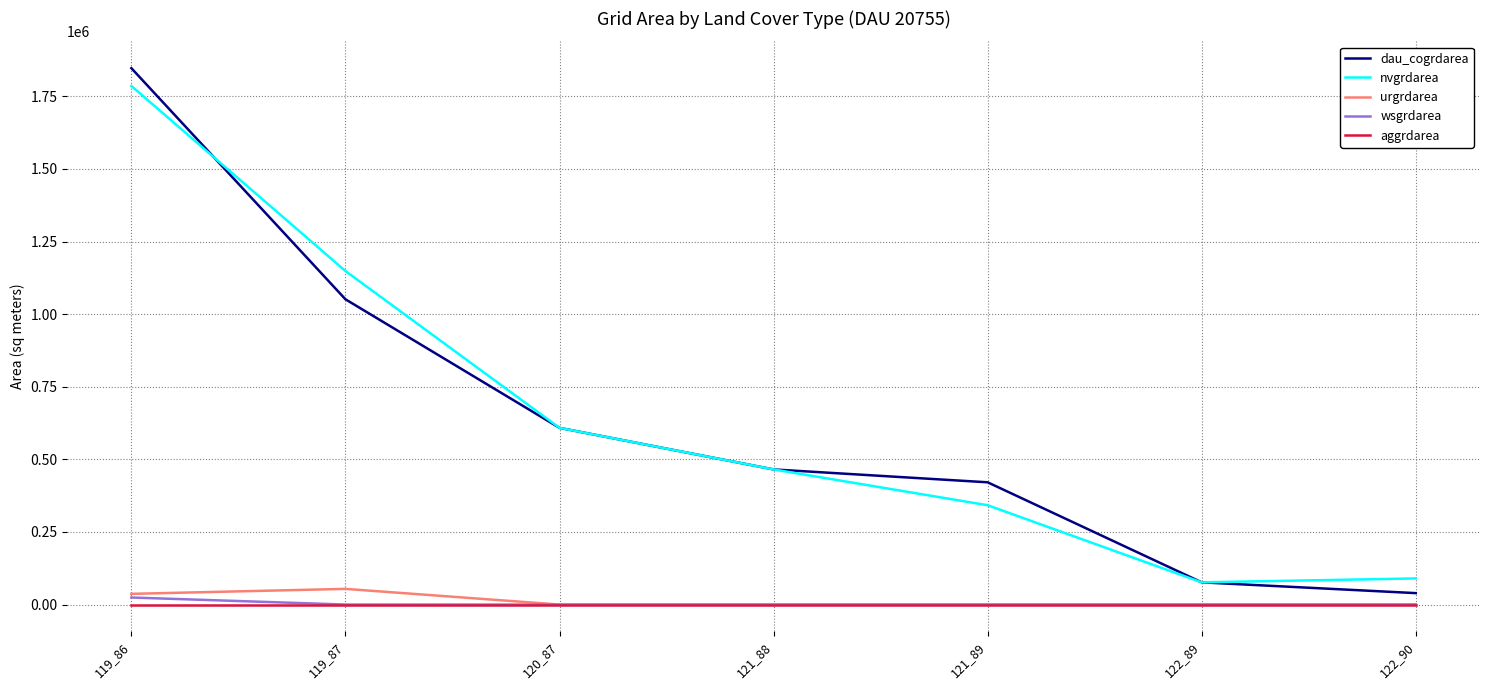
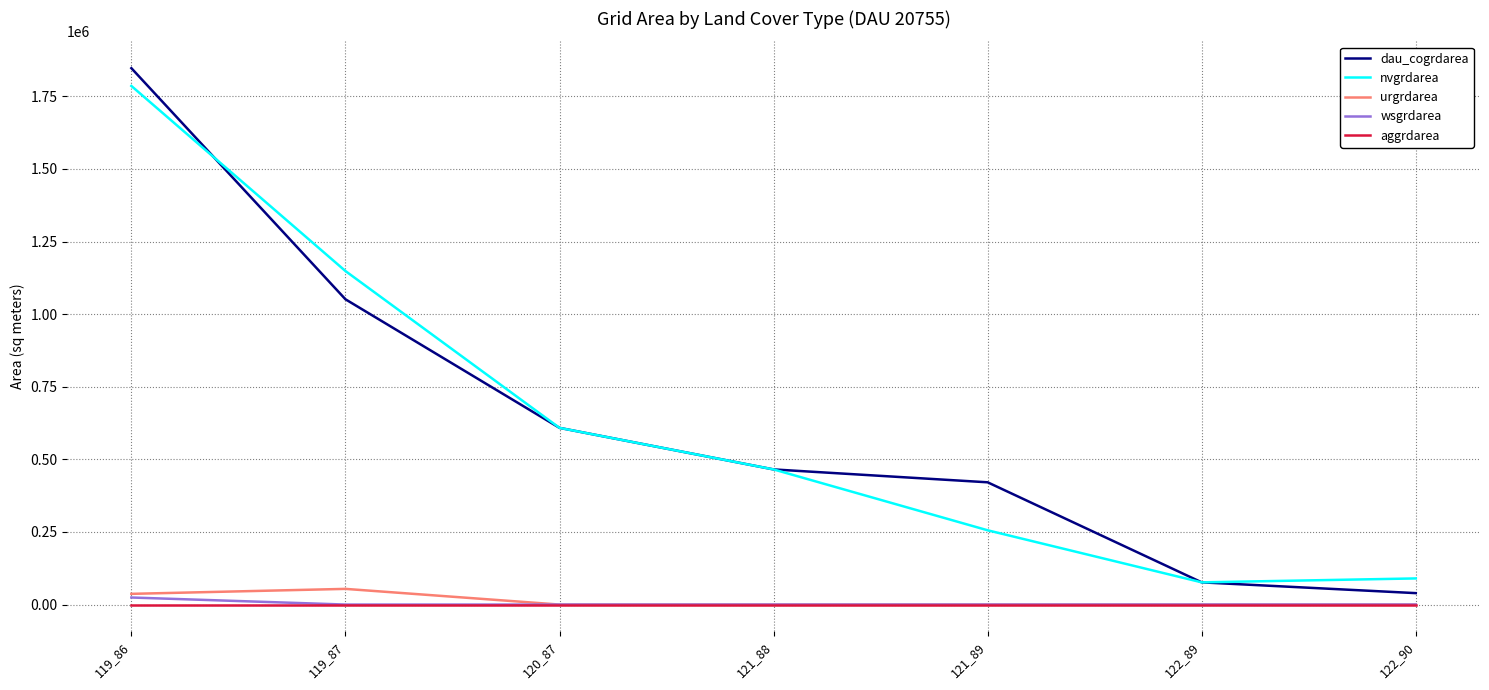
nvgrdarea, 121_89: 340000 -> 260000
